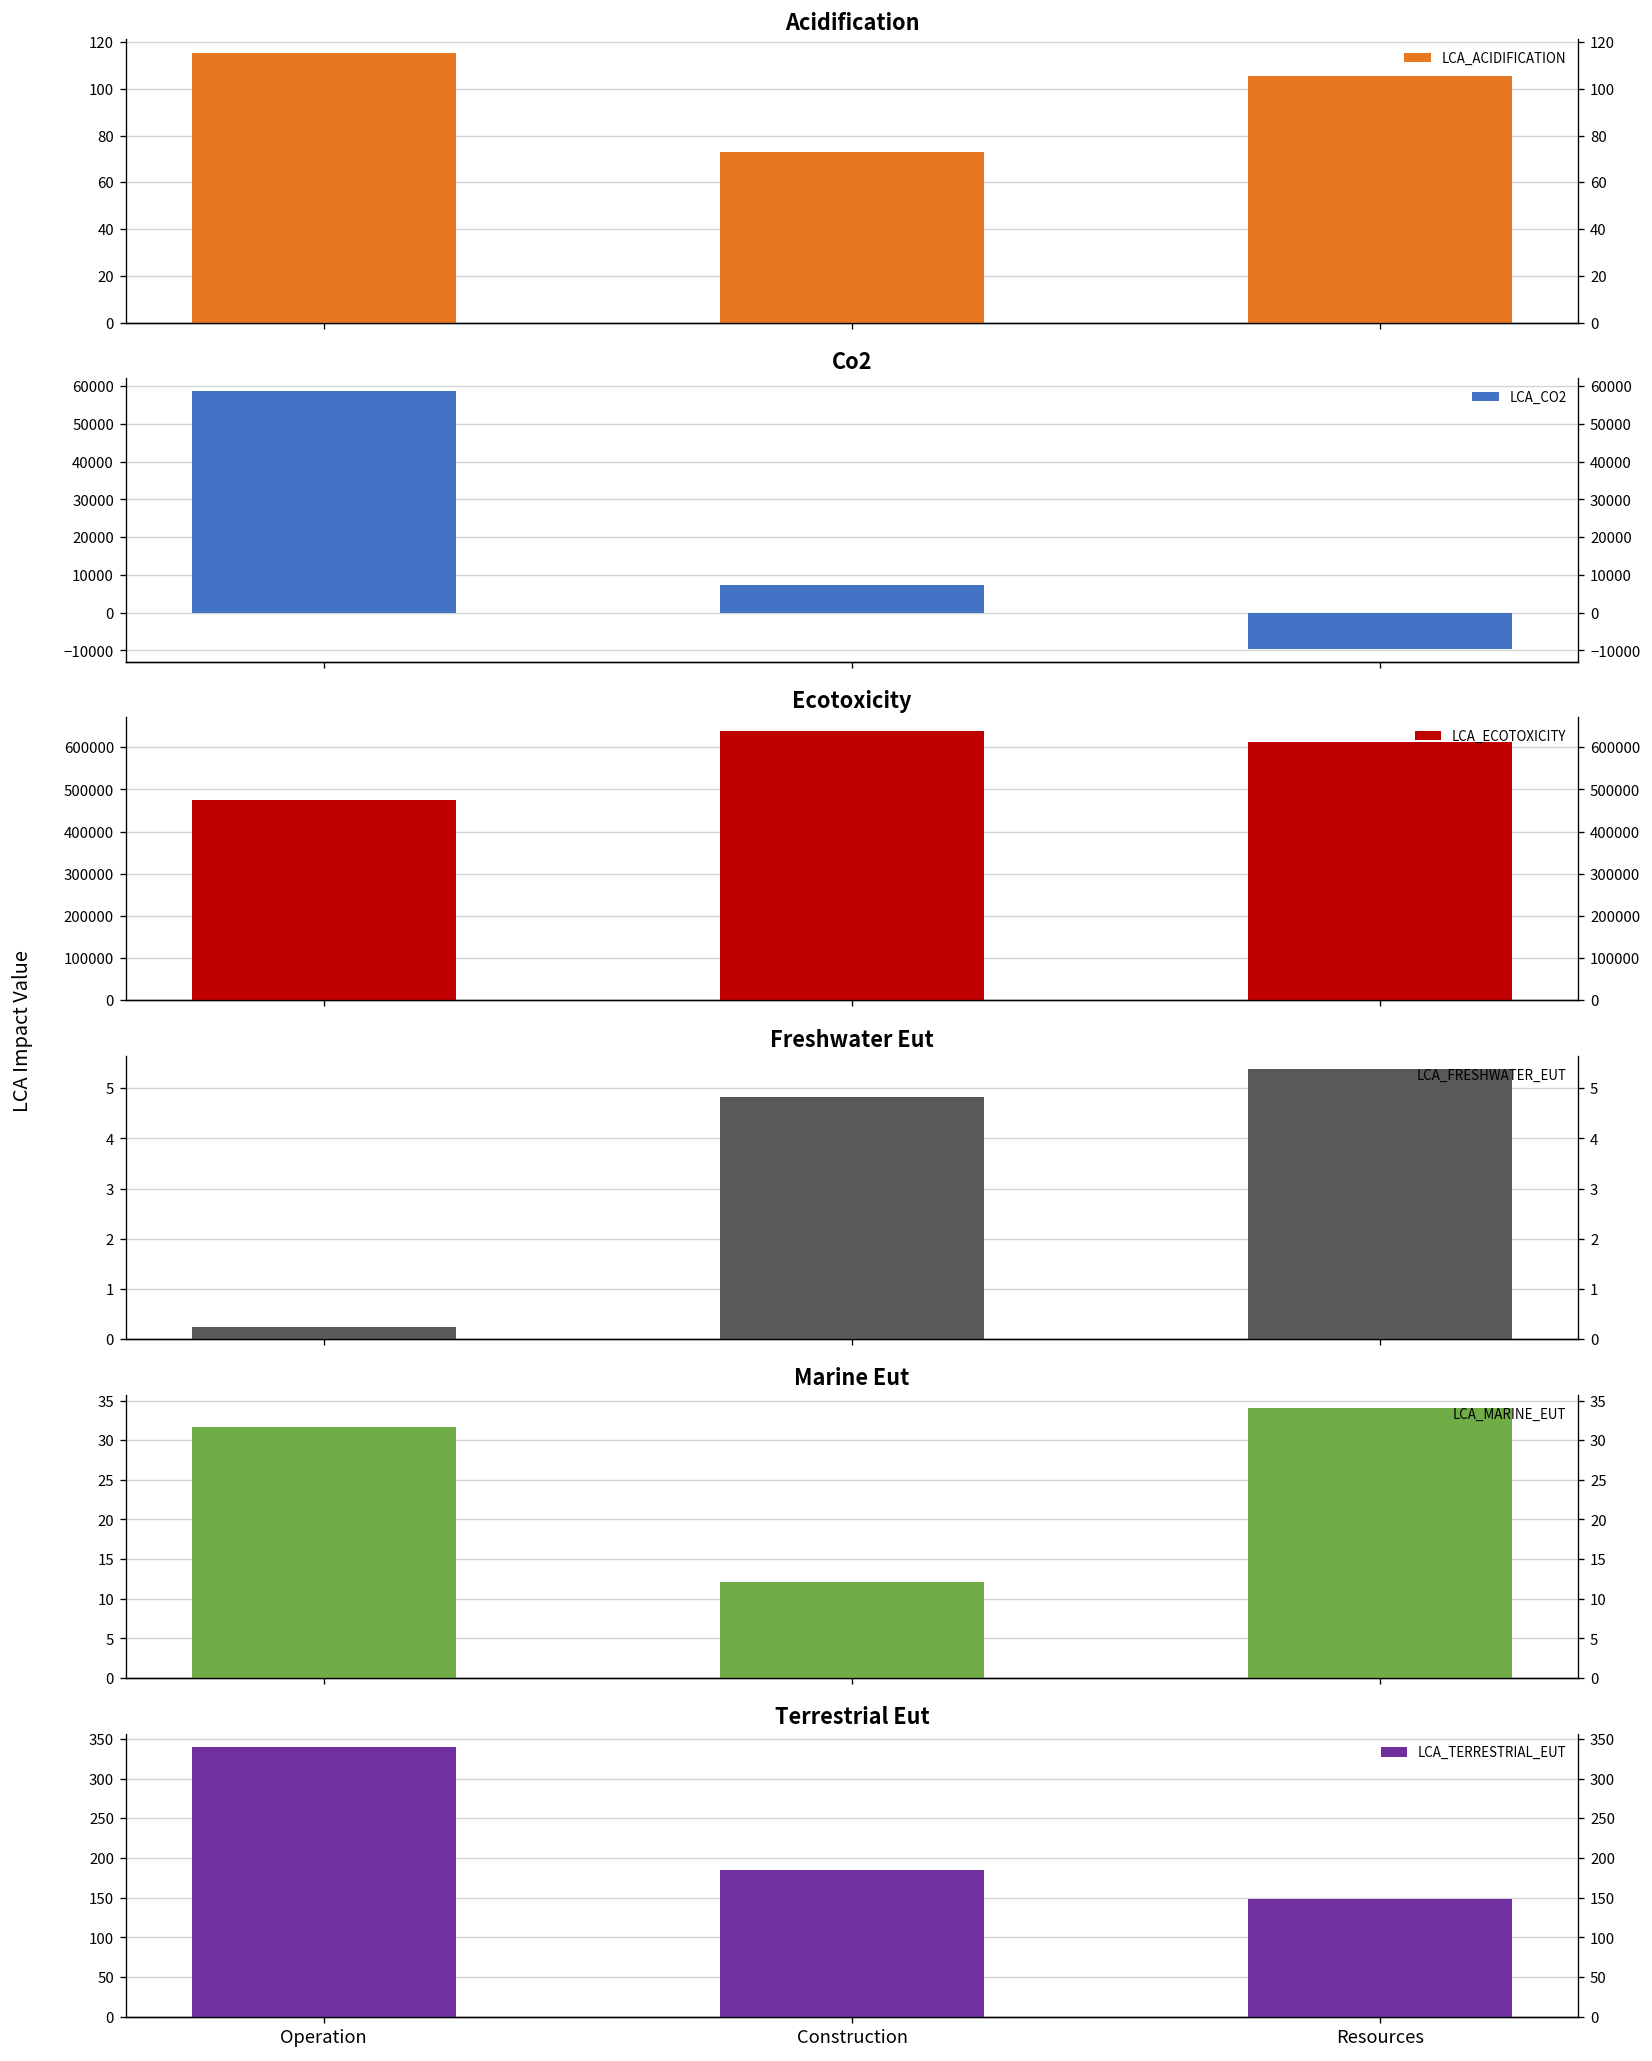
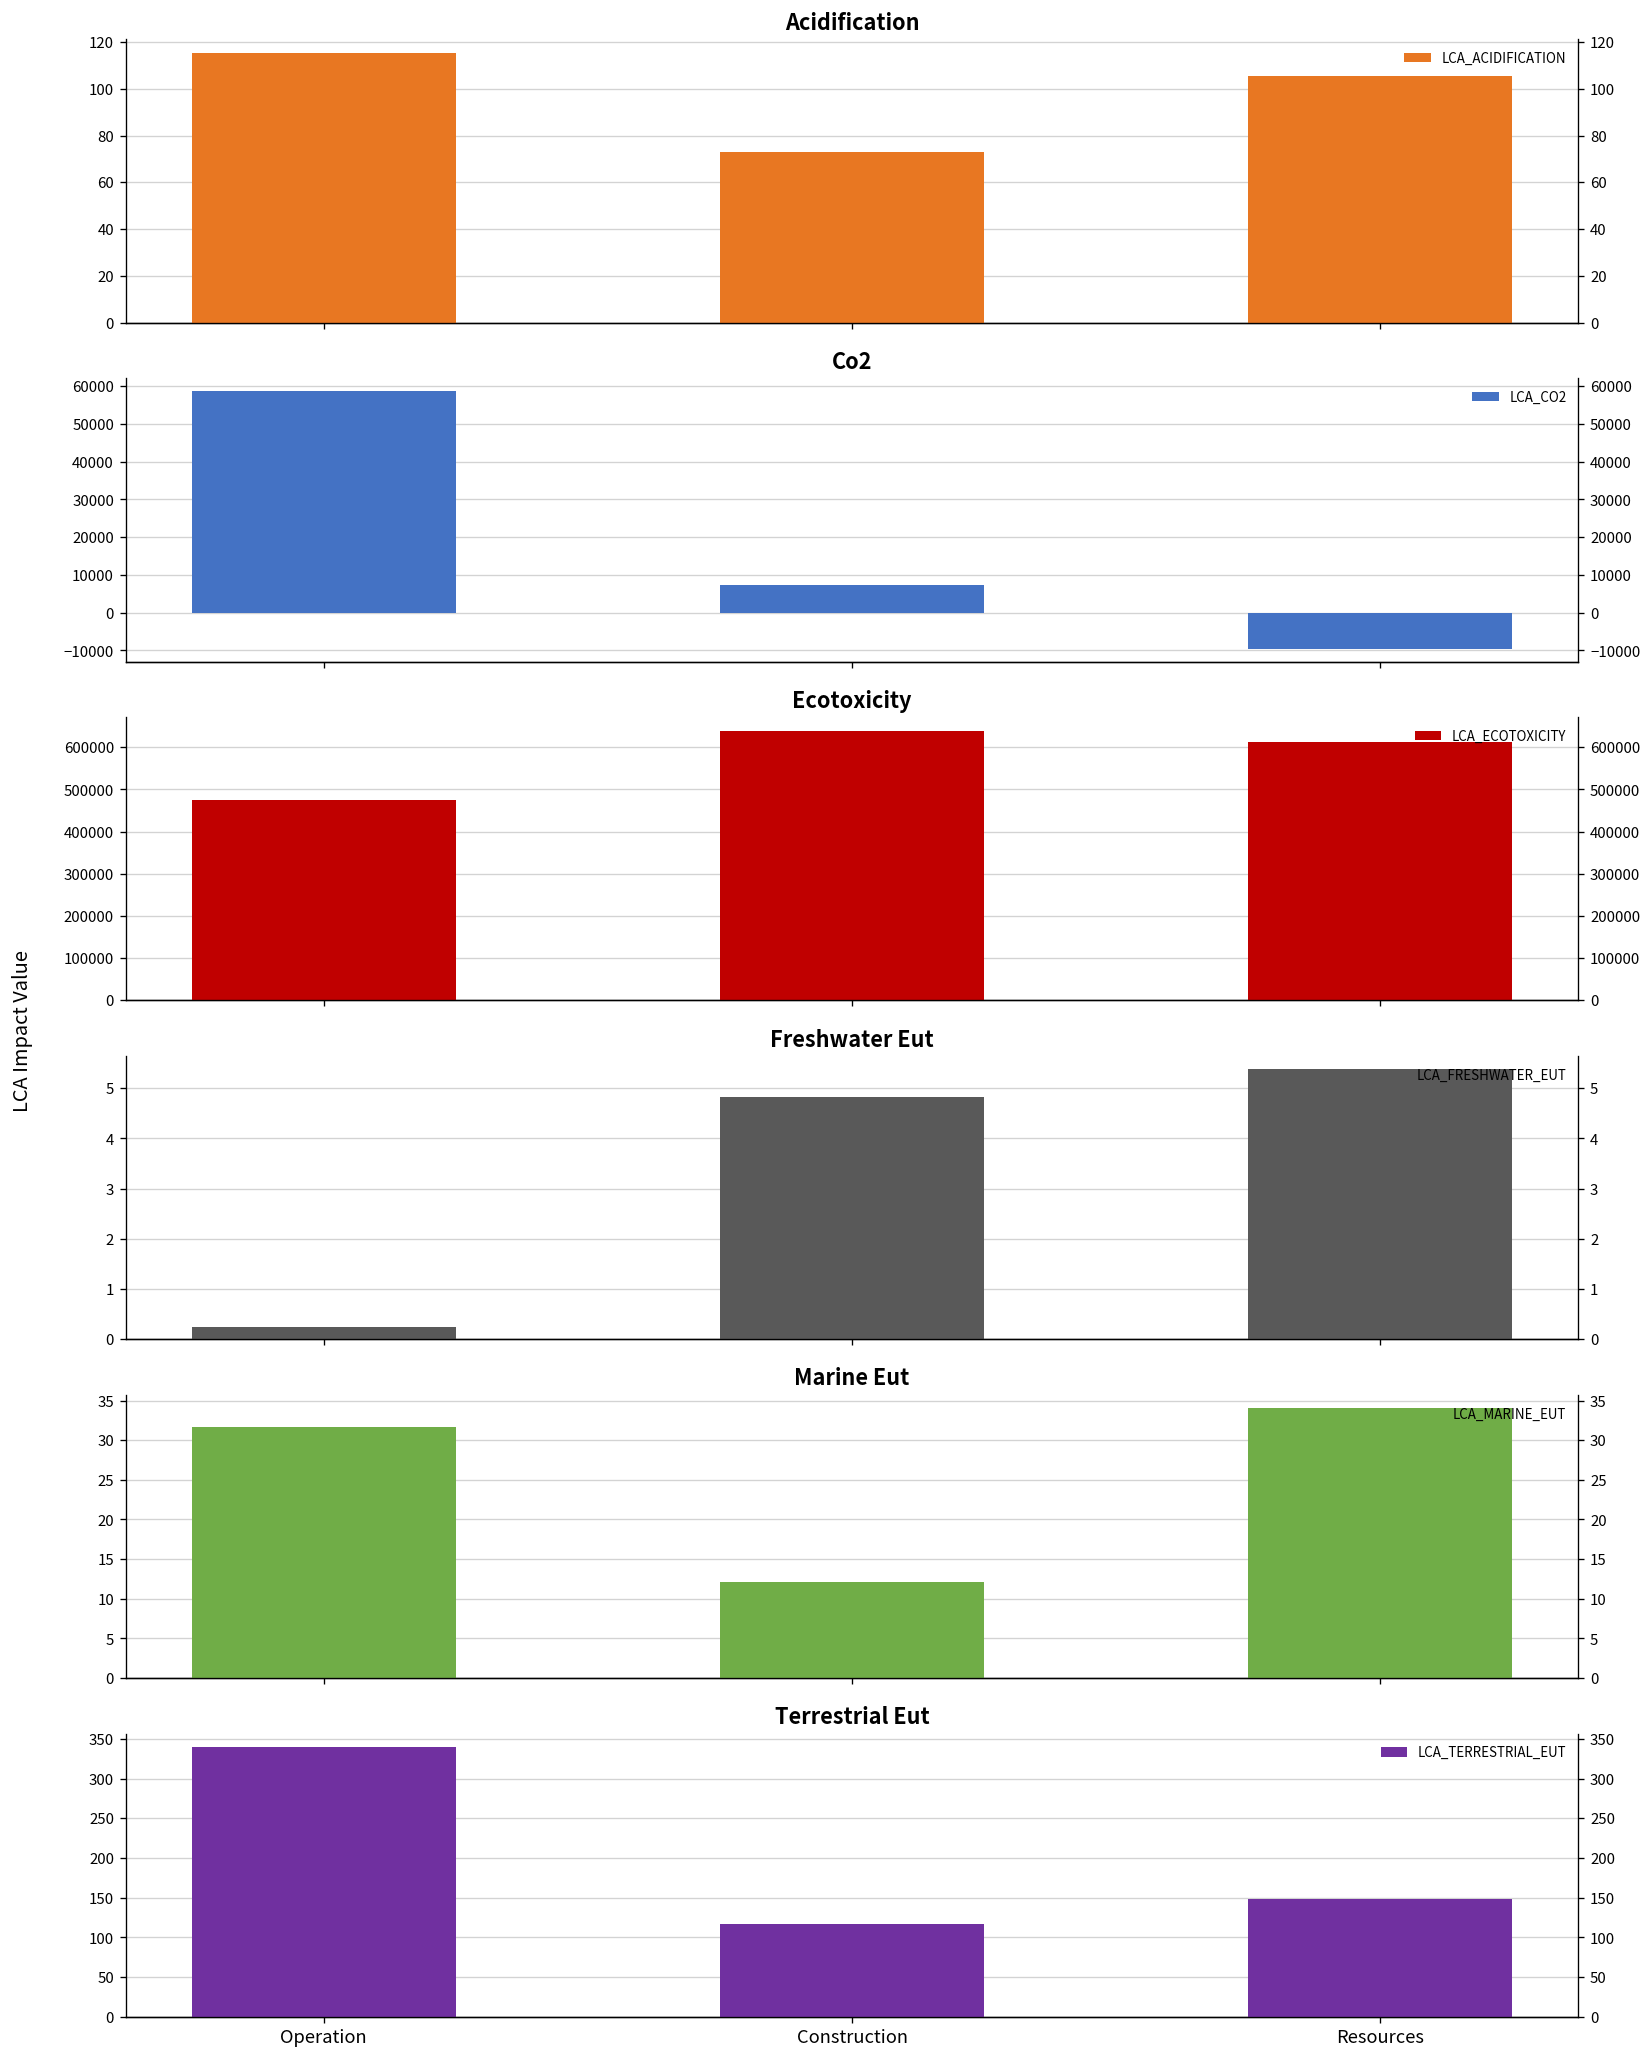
Terrestrial Eut, Construction: 180 -> 120
